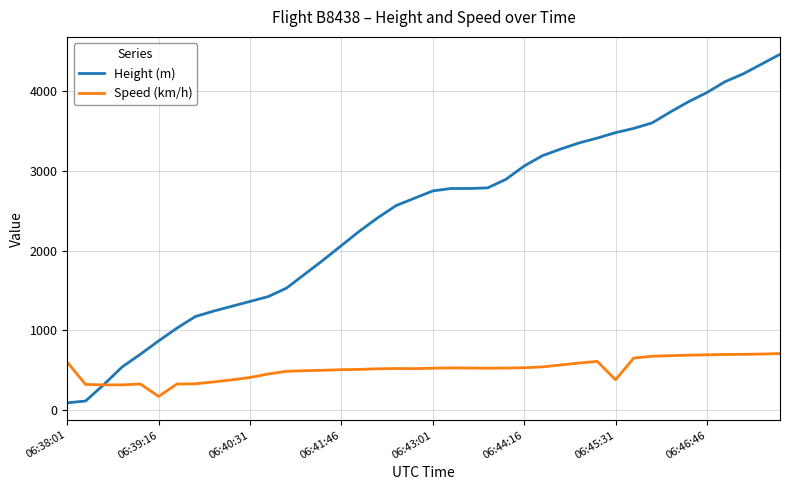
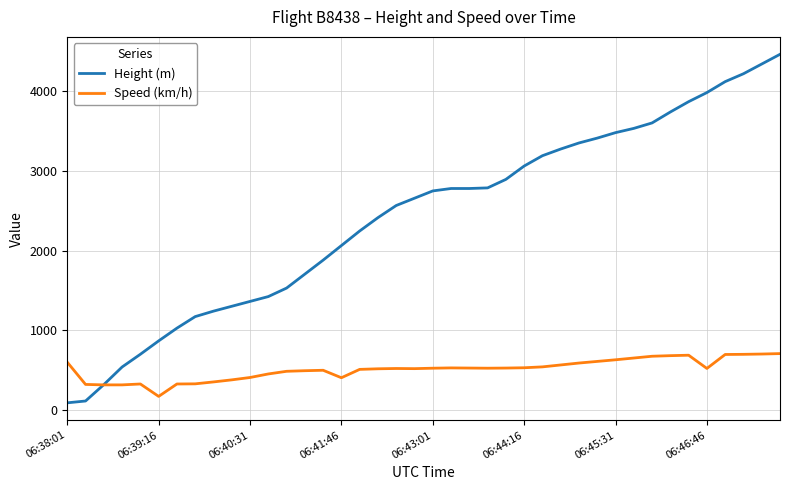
Speed (km/h), 06:41:46: 500 -> 400
Speed (km/h), 06:45:31: 400 -> 600
Speed (km/h), 06:46:46: 700 -> 500
